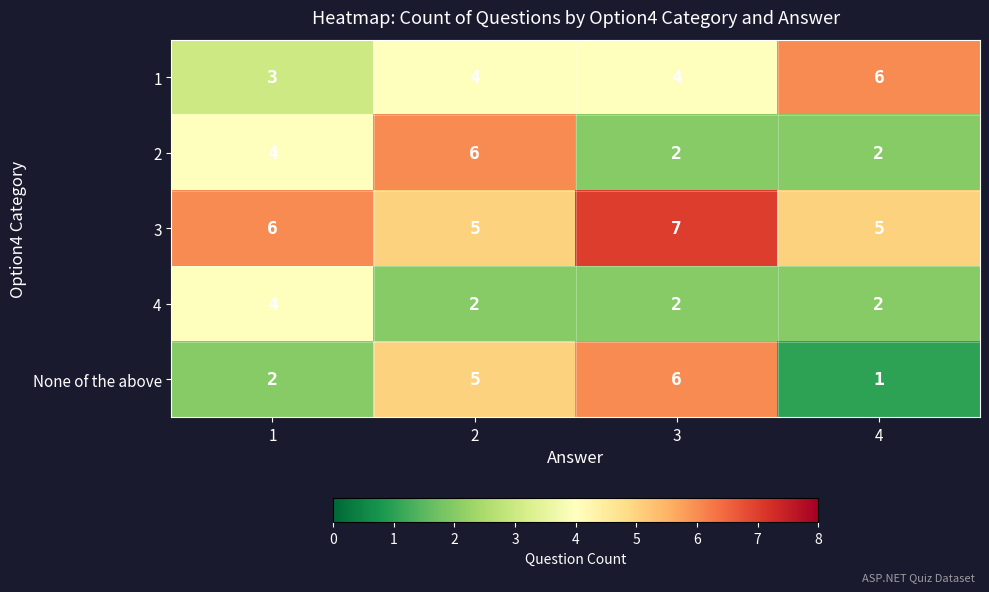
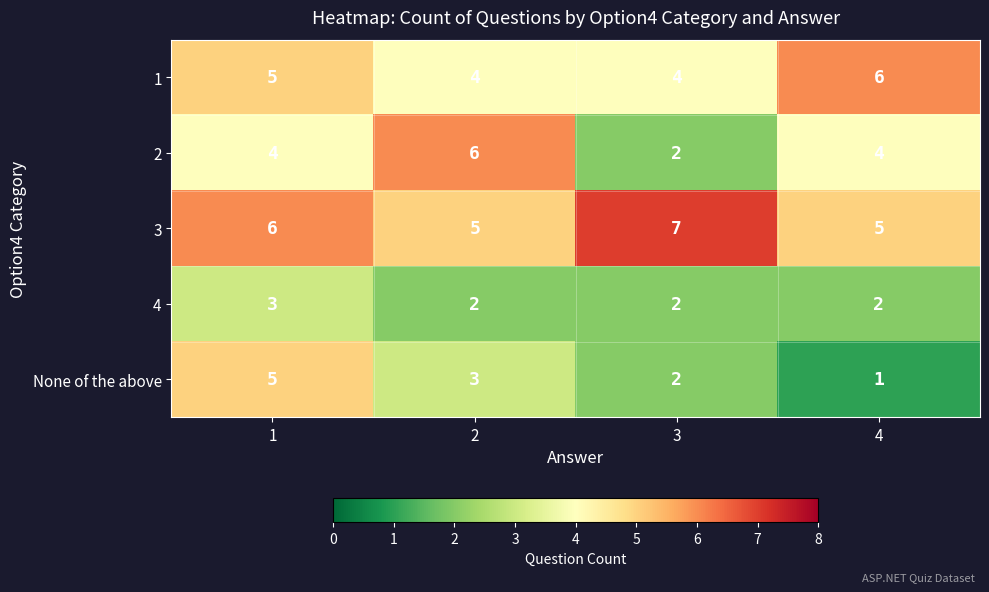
1, 1: 3 -> 5
2, 4: 2 -> 4
4, 1: 4 -> 3
None of the above, 1: 2 -> 5
None of the above, 2: 5 -> 3
None of the above, 3: 6 -> 2
